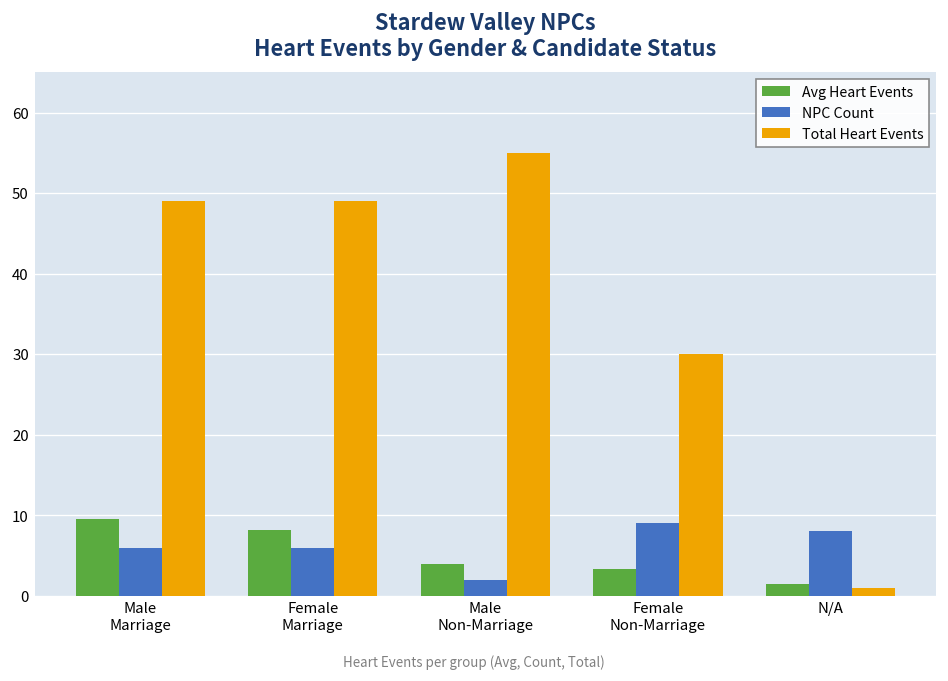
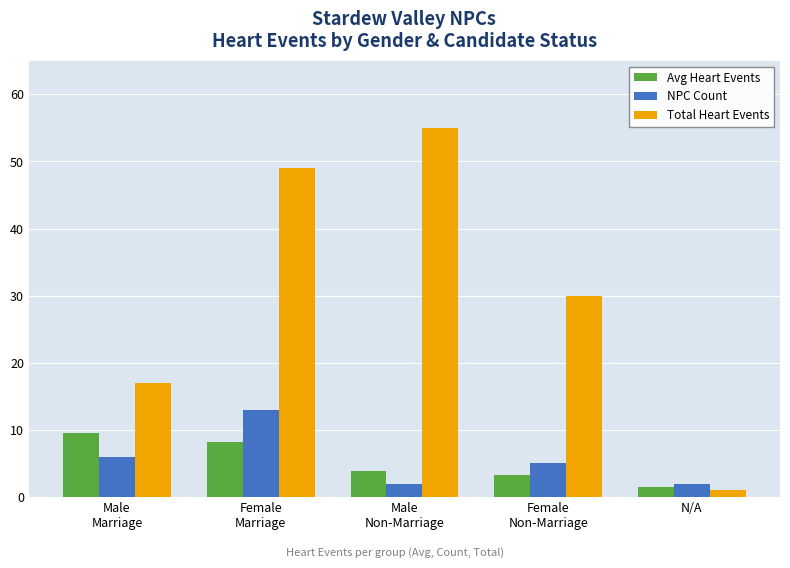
Total Heart Events, Male Marriage: 49 -> 17
NPC Count, Female Marriage: 6 -> 13
NPC Count, Female Non-Marriage: 9 -> 5
NPC Count, N/A: 8 -> 2
